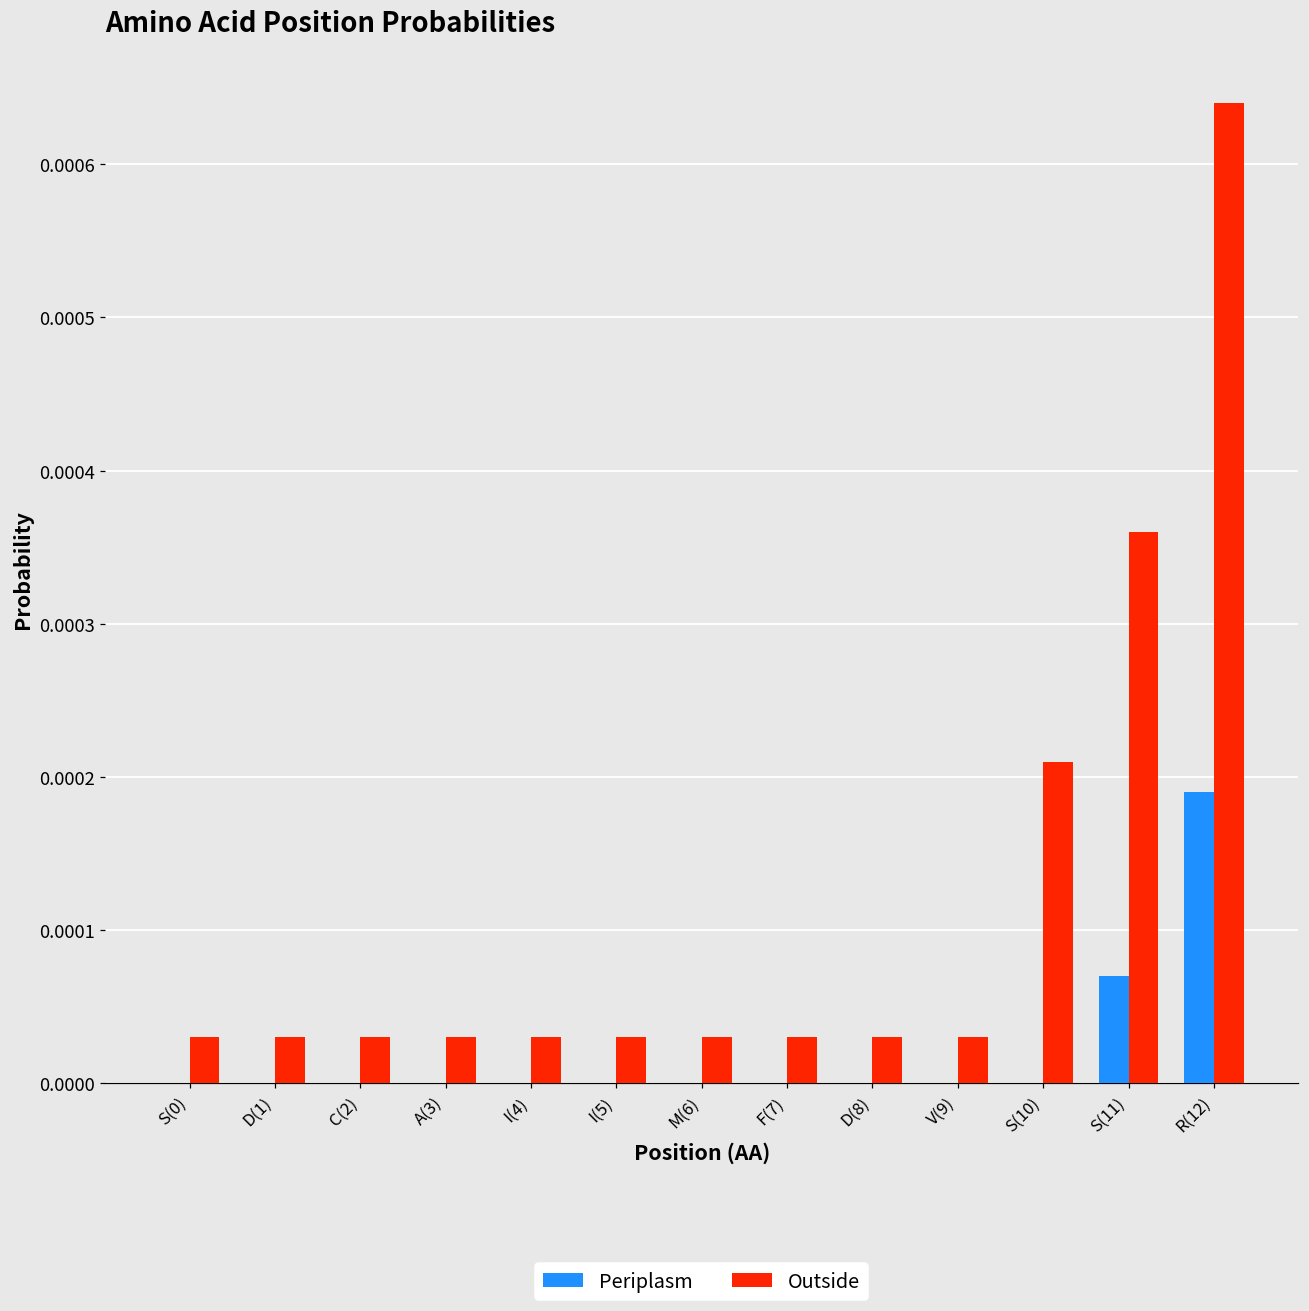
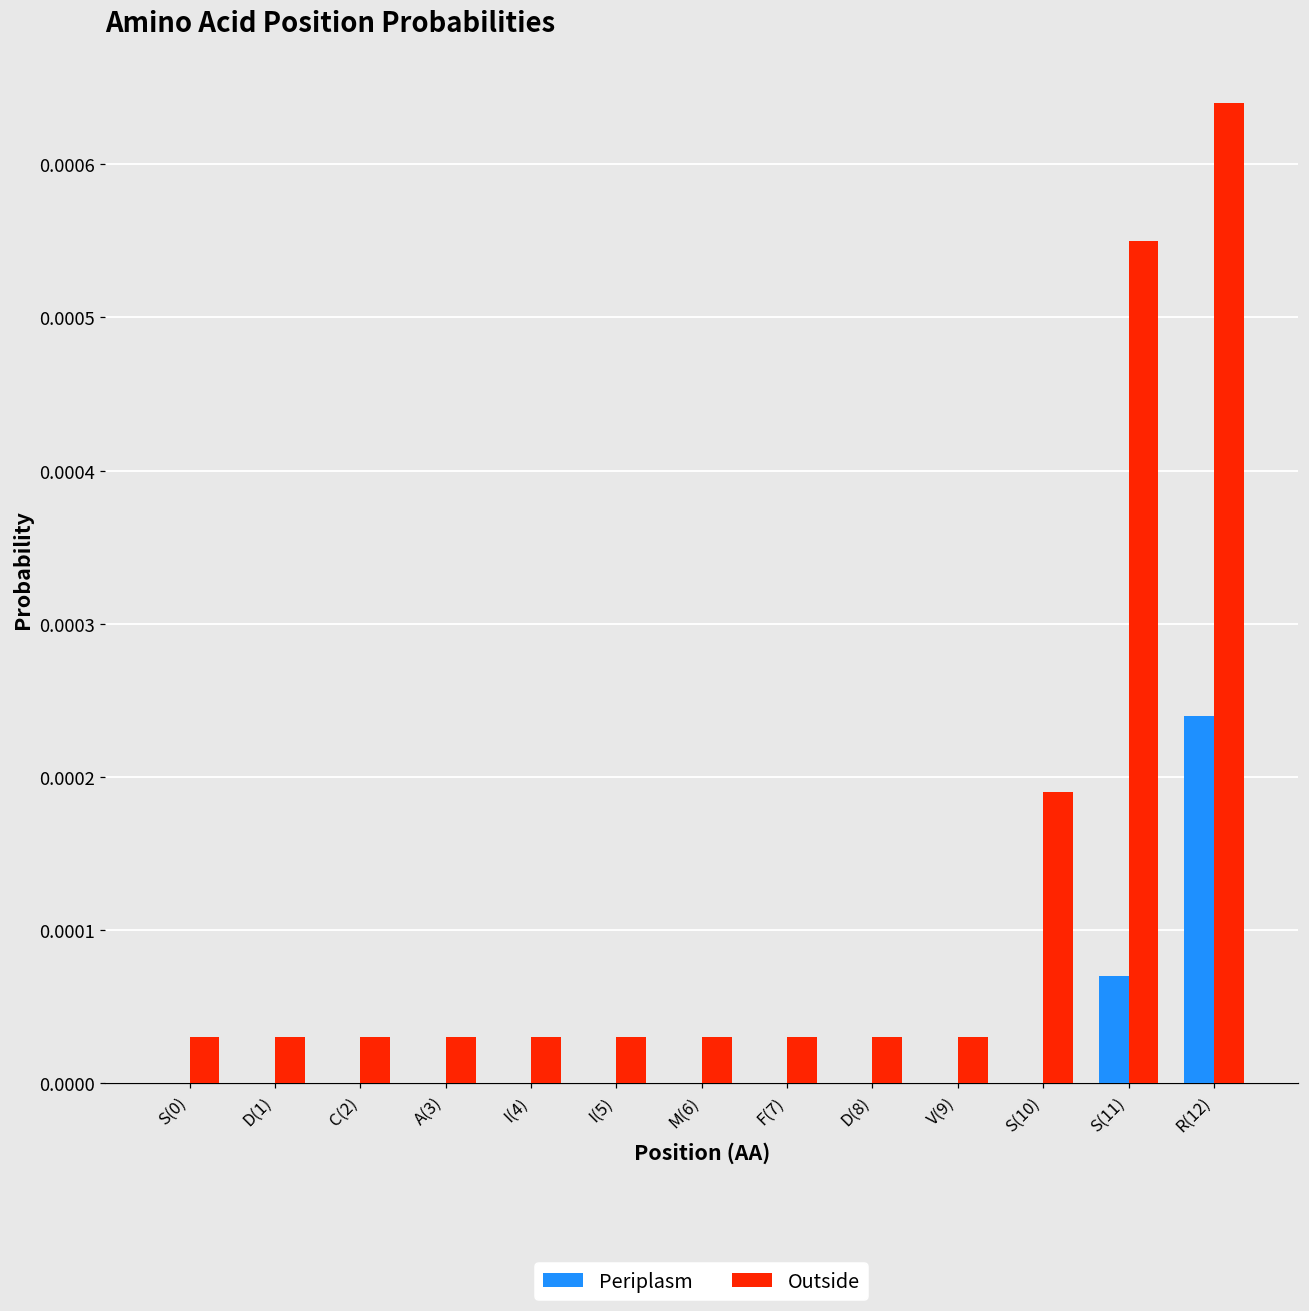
Outside, S(10): 0.00021 -> 0.00019
Outside, S(11): 0.00036 -> 0.00055
Periplasm, R(12): 0.00019 -> 0.00024
